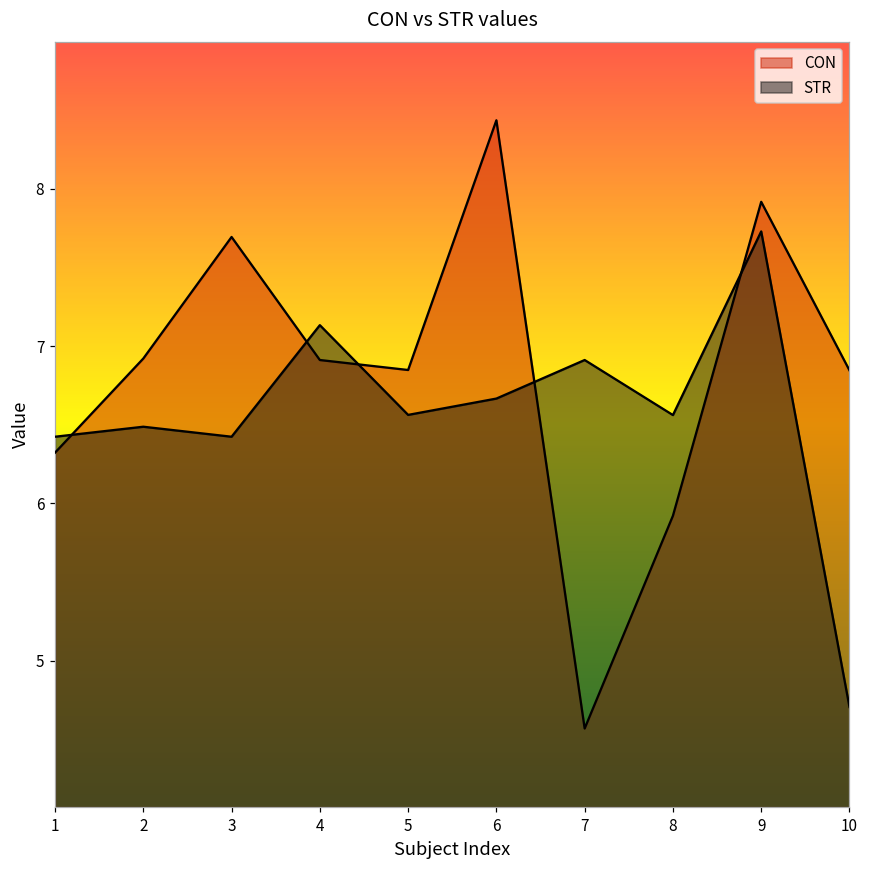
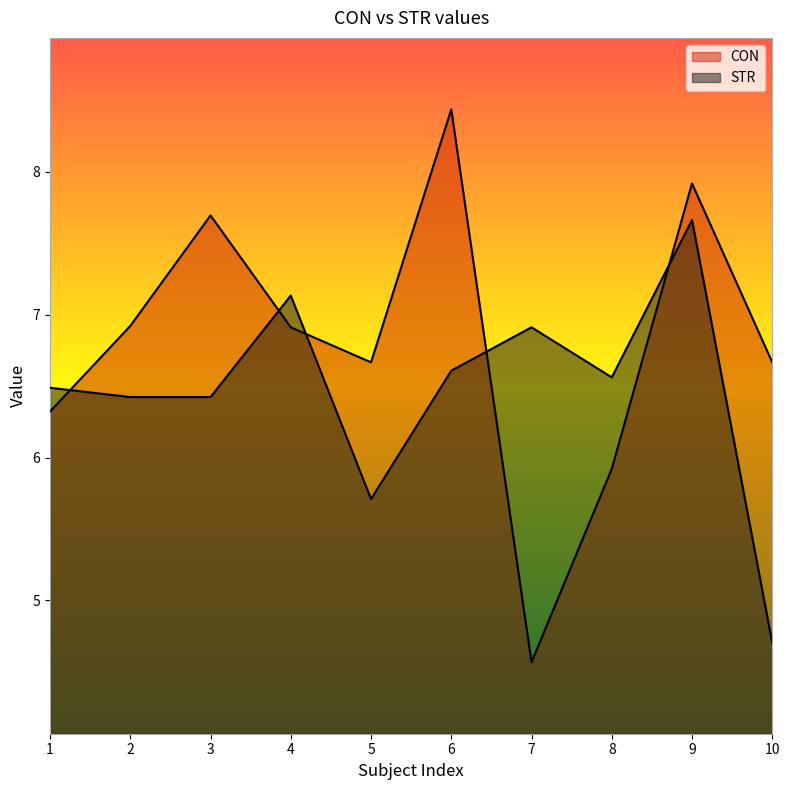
STR, 1: 6.42 -> 6.49
STR, 2: 6.49 -> 6.42
CON, 5: 6.85 -> 6.67
STR, 5: 6.56 -> 5.71
STR, 6: 6.67 -> 6.61
STR, 9: 7.73 -> 7.66
CON, 10: 6.85 -> 6.67
